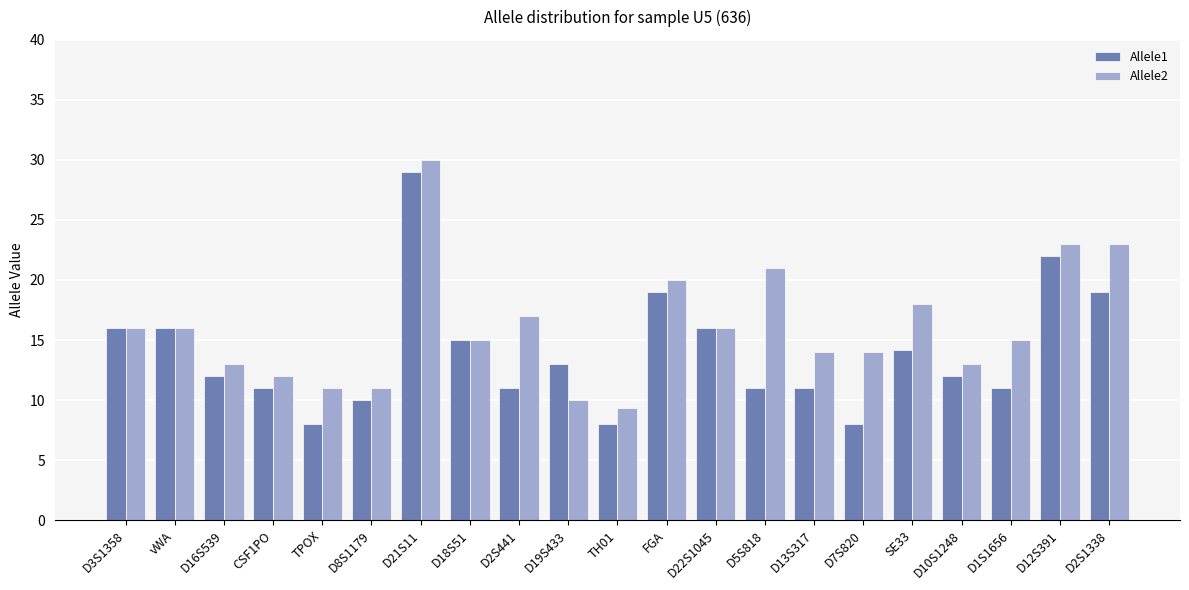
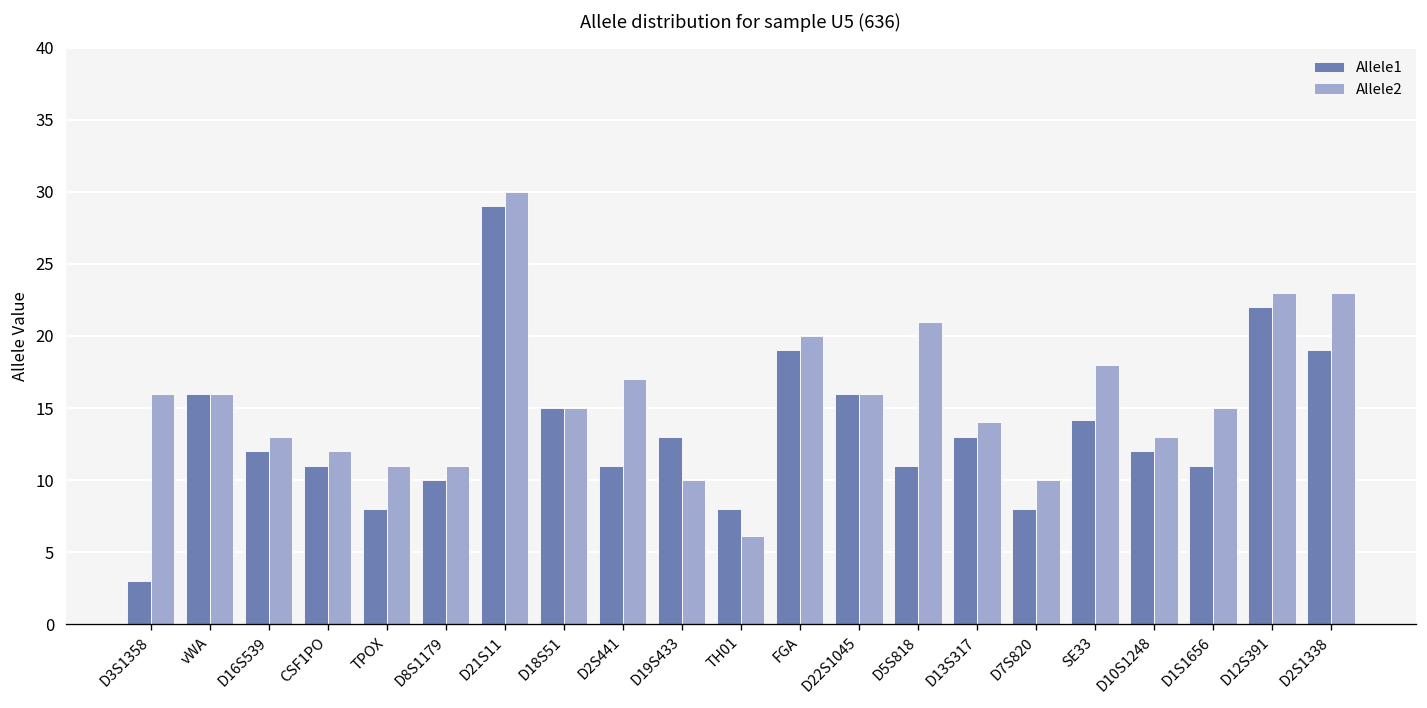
Allele1, D3S1358: 16 -> 3
Allele2, TH01: 9.3 -> 6.1
Allele1, D13S317: 11 -> 13
Allele2, D7S820: 14 -> 10
